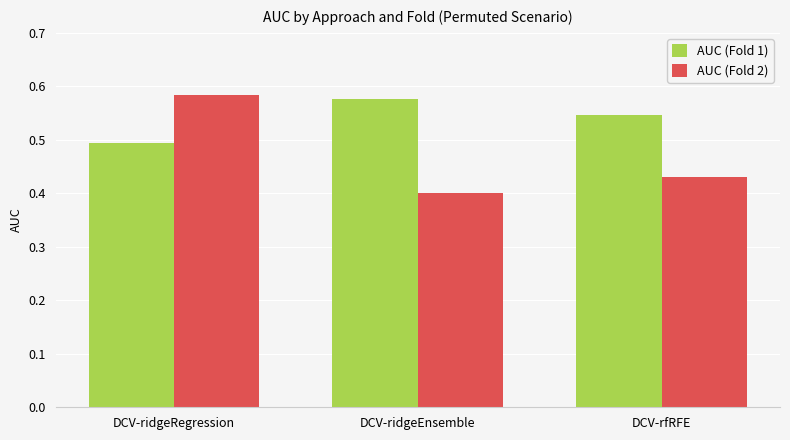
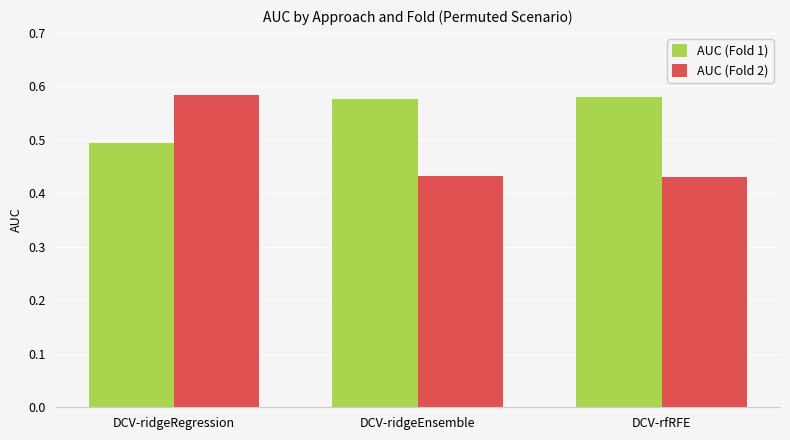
AUC (Fold 2), DCV-ridgeEnsemble: 0.40 -> 0.43
AUC (Fold 1), DCV-rfRFE: 0.55 -> 0.58
